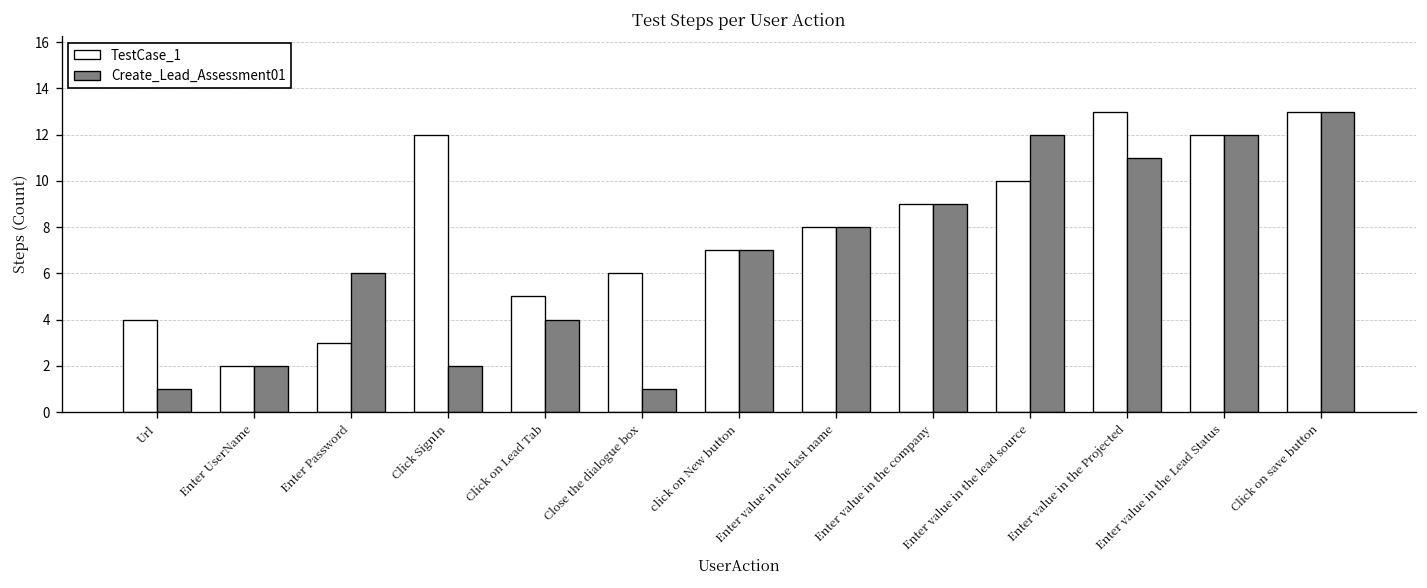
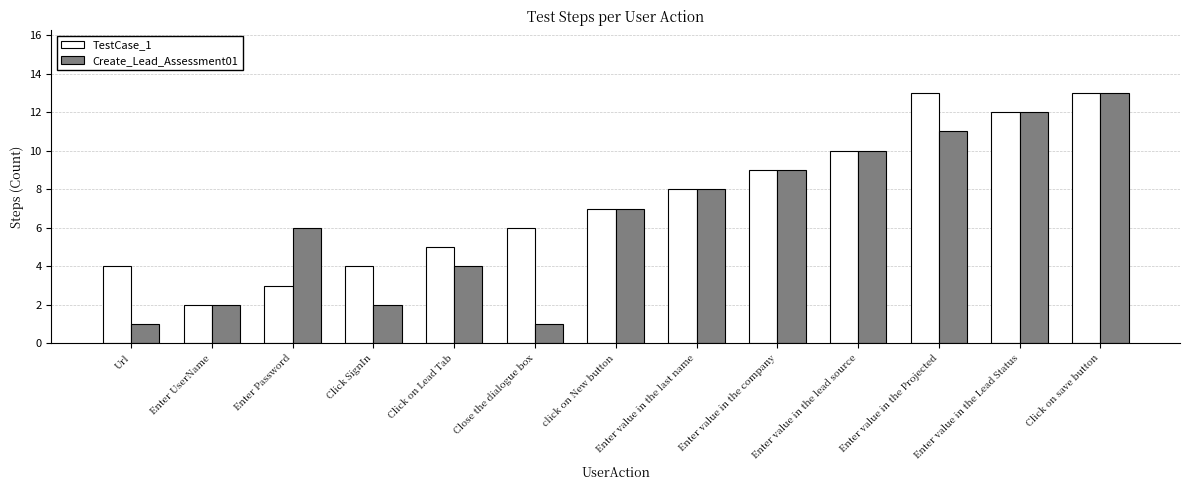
TestCase_1, Click SignIn: 12 -> 4
Create_Lead_Assessment01, Enter value in the lead source: 12 -> 10
